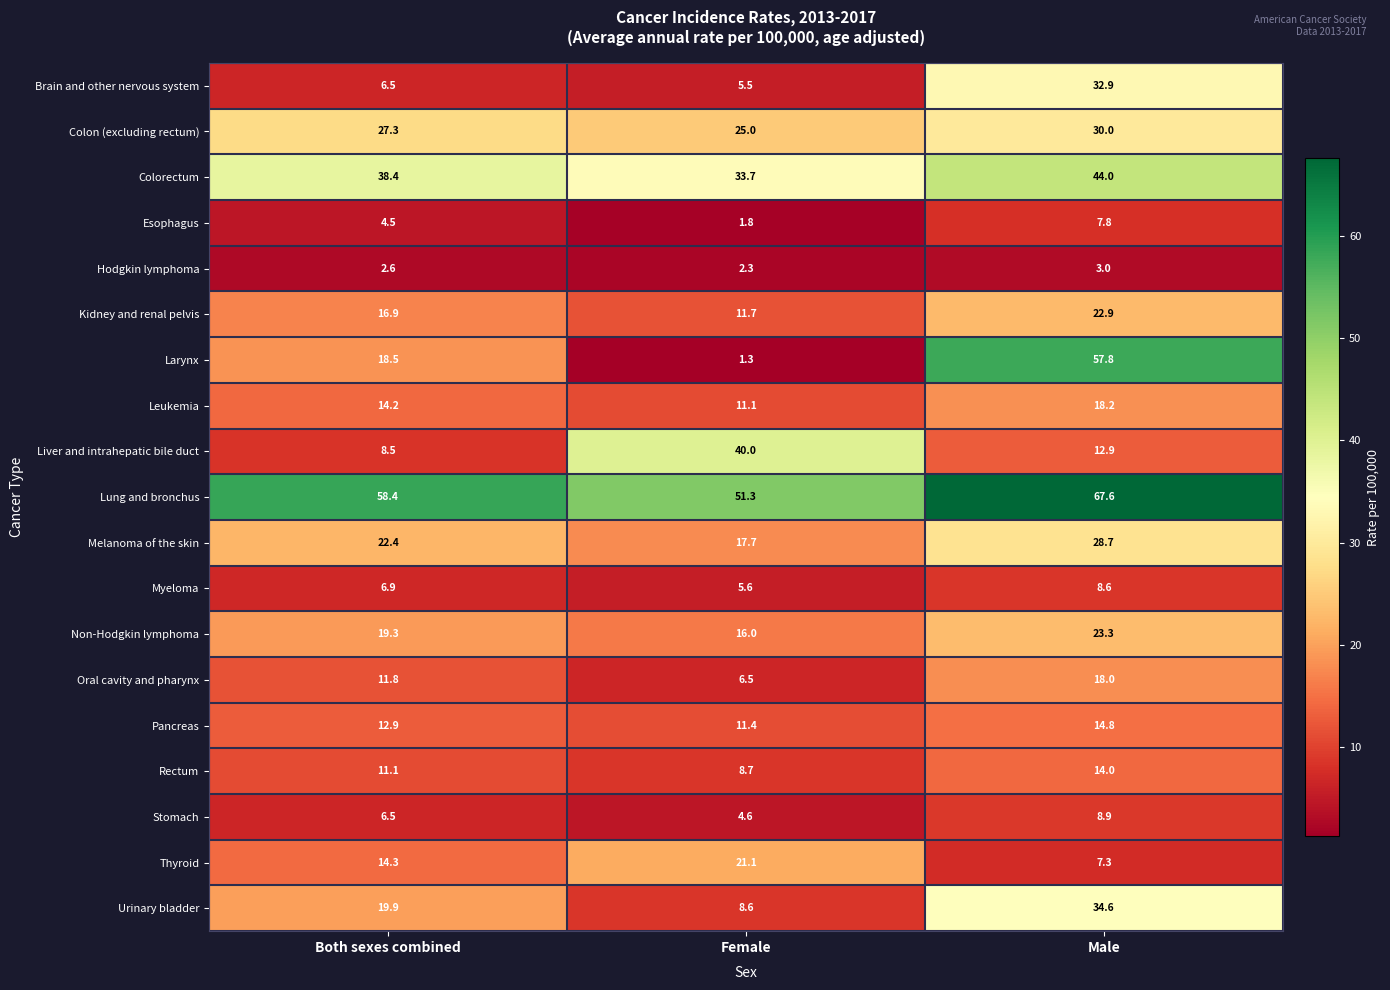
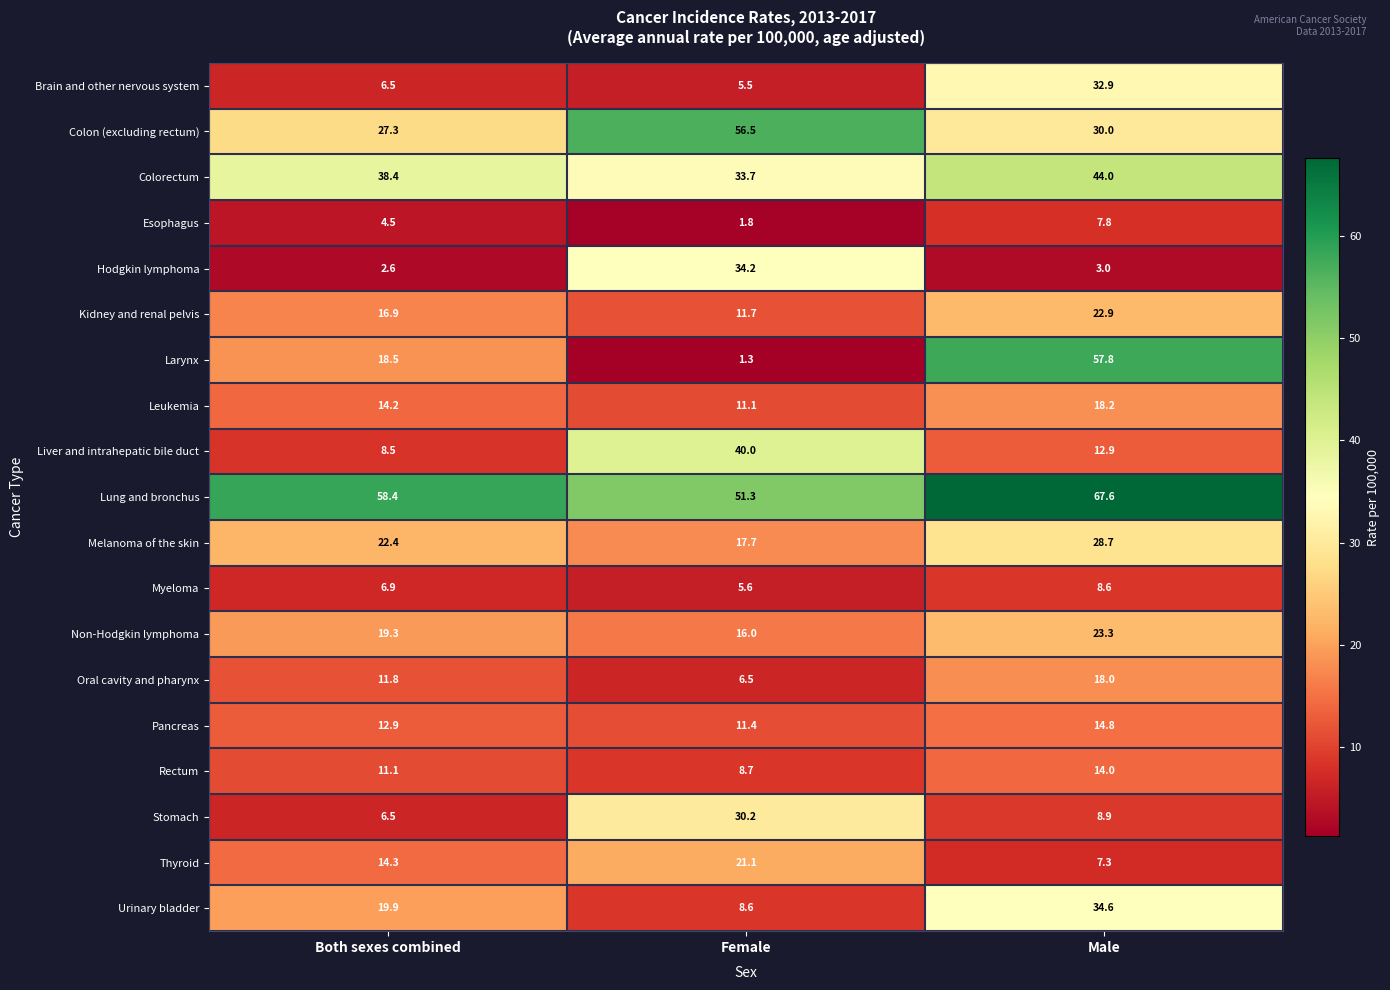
Colon (excluding rectum), Female: 25.0 -> 56.5
Hodgkin lymphoma, Female: 2.3 -> 34.2
Stomach, Female: 4.6 -> 30.2
